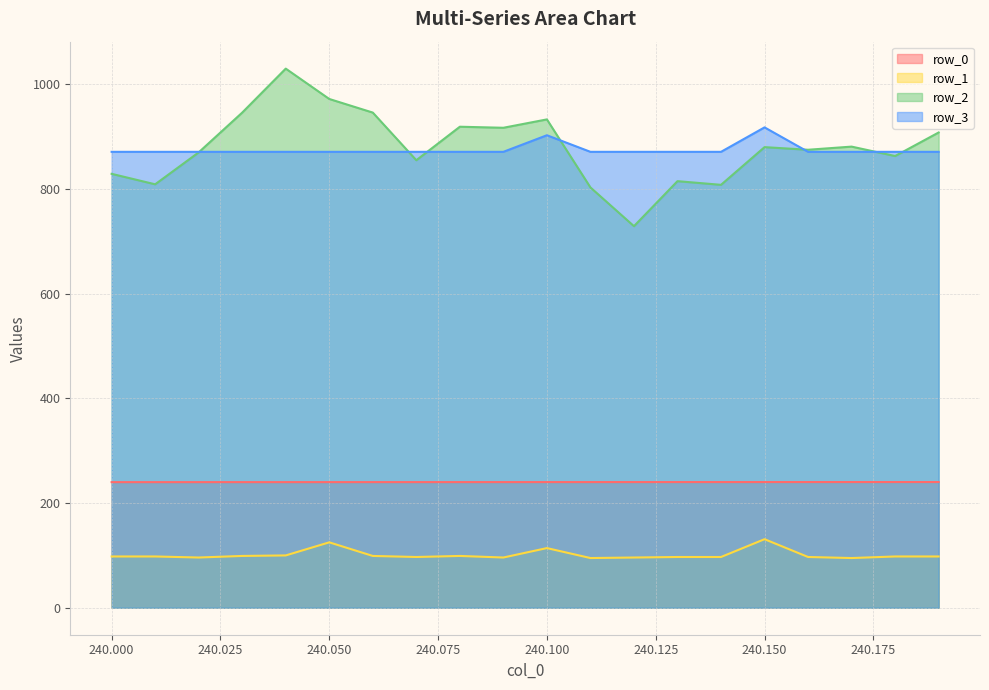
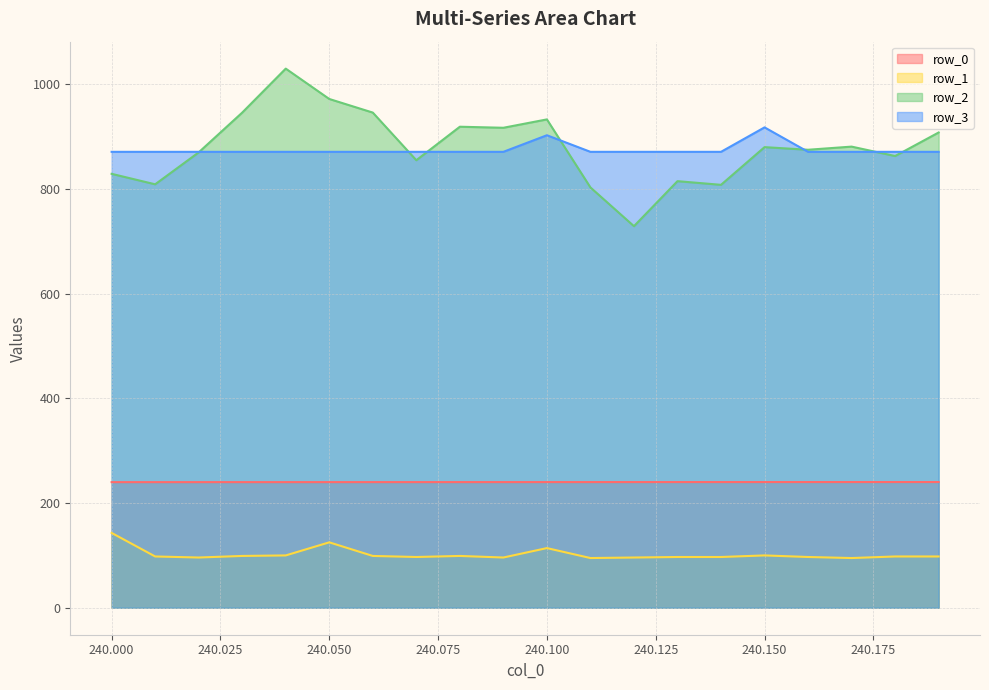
row_1, 240.000: 100 -> 140
row_1, 240.150: 130 -> 100
